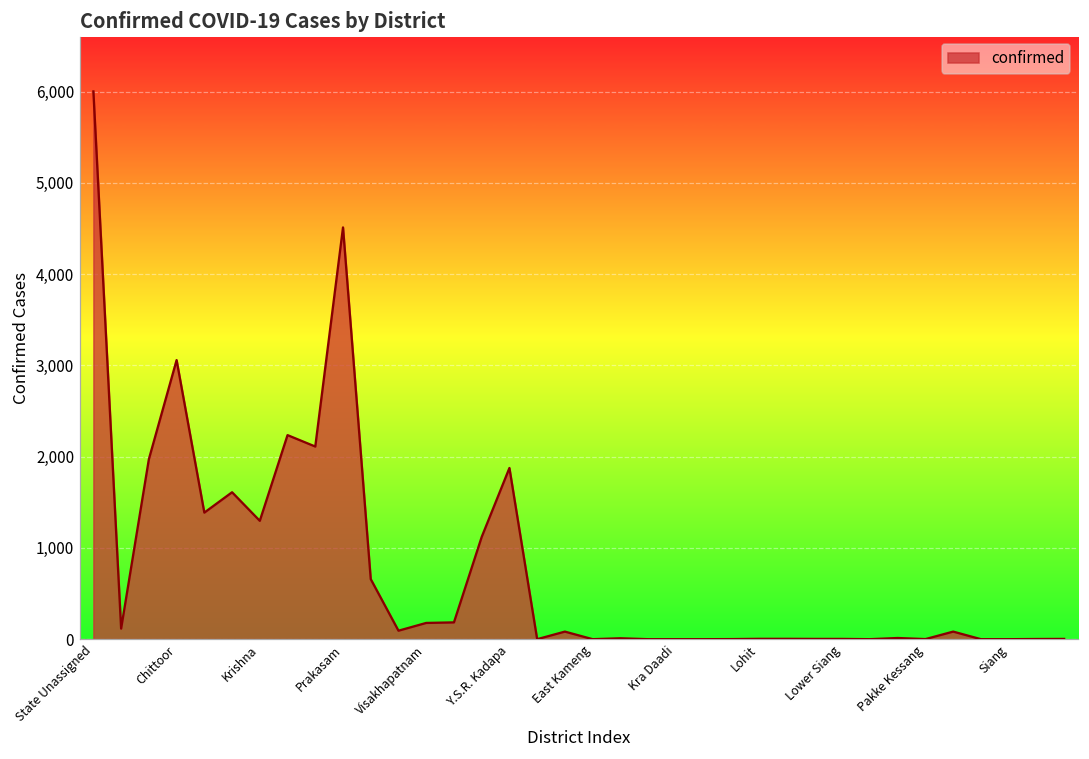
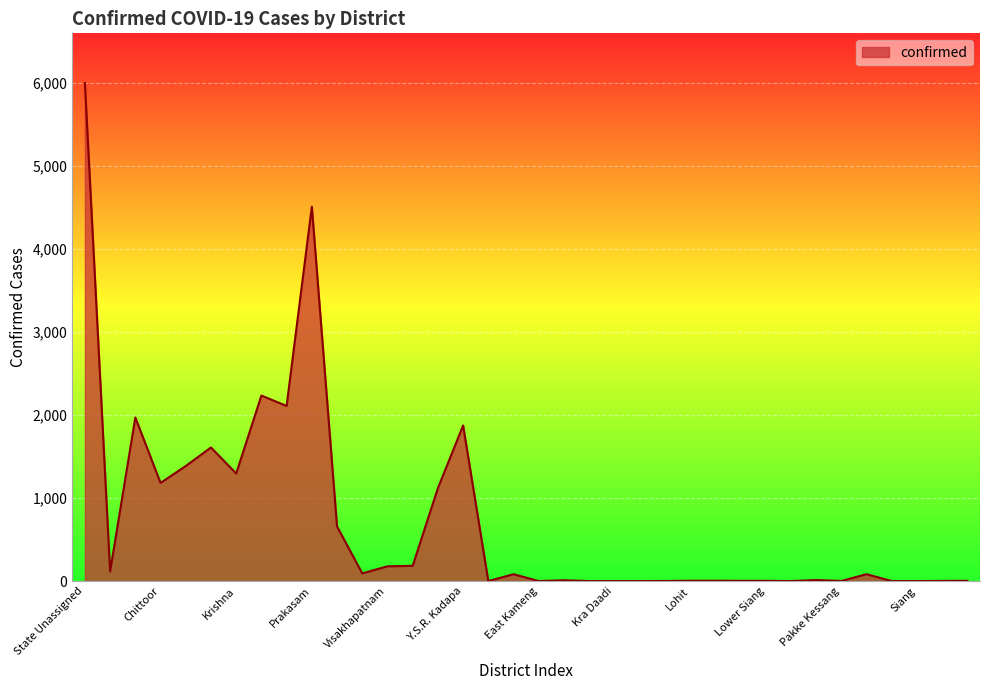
Chittoor: 3,100 -> 1,200
